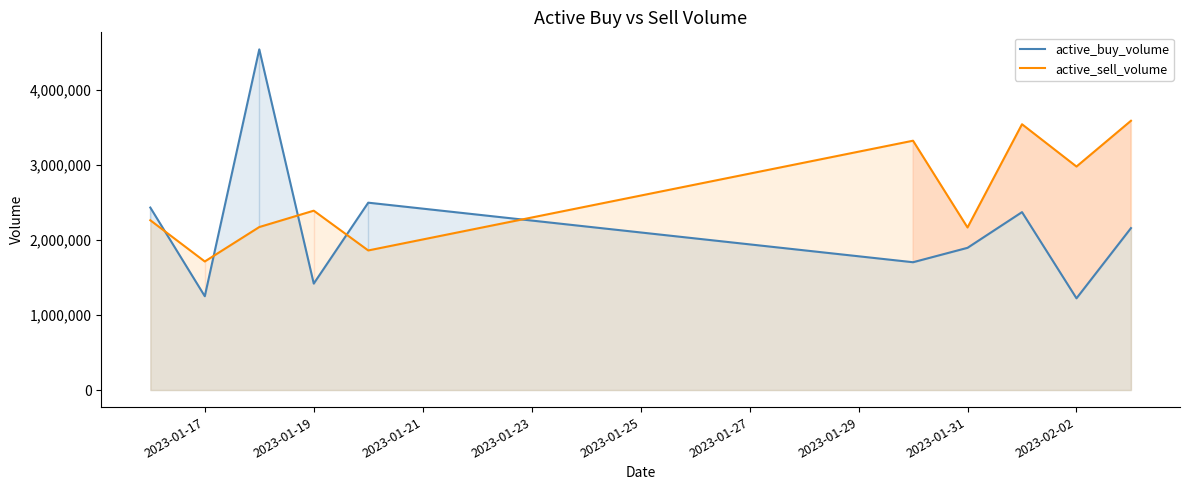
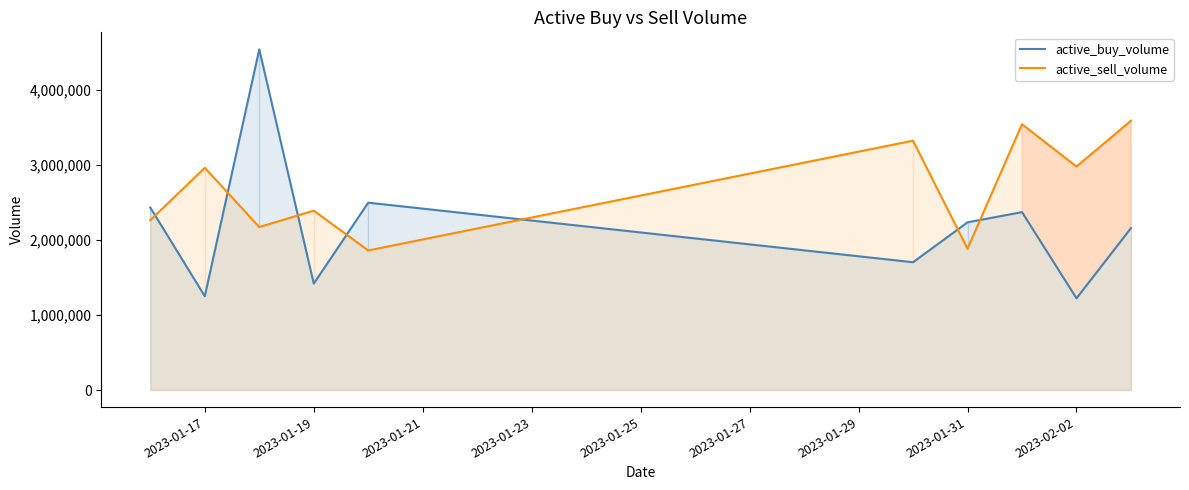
active_sell_volume, 2023-01-17: 1,700,000 -> 3,000,000
active_buy_volume, 2023-01-31: 1,900,000 -> 2,200,000
active_sell_volume, 2023-01-31: 2,200,000 -> 1,900,000
